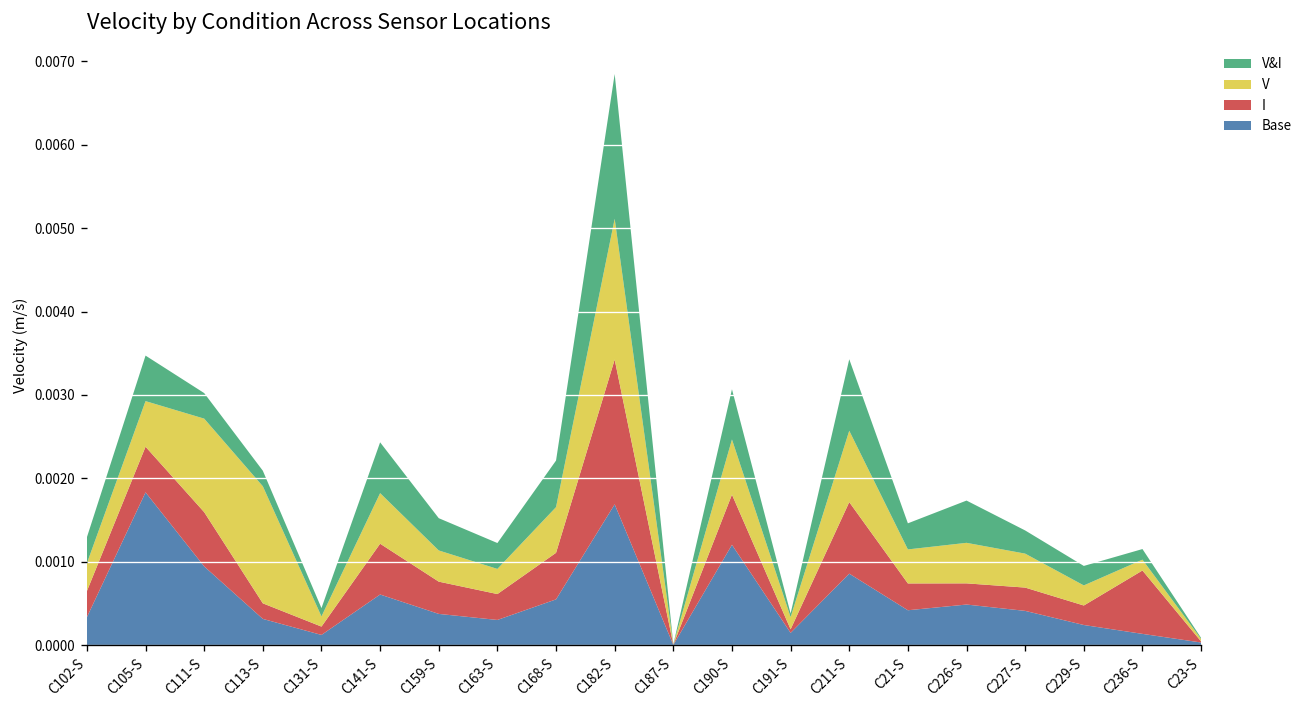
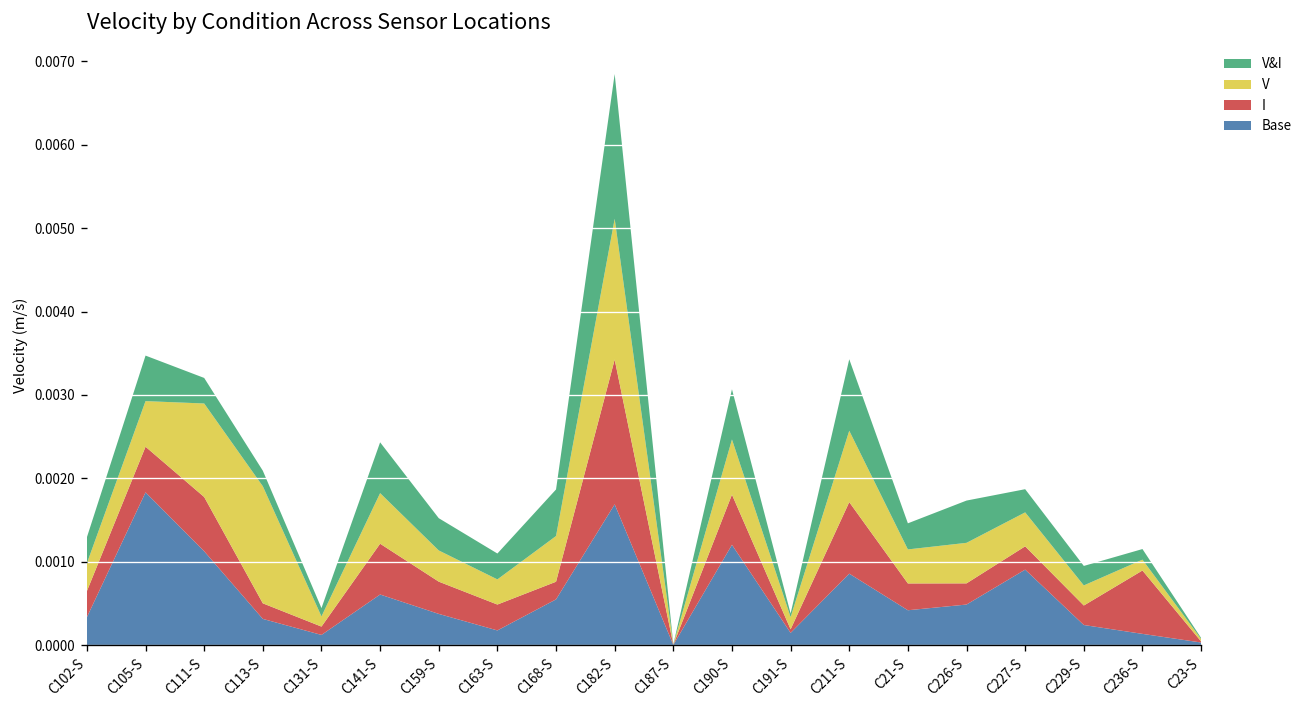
Base, C111-S: 0.0009 -> 0.0011
Base, C163-S: 0.0003 -> 0.0002
I, C168-S: 0.0006 -> 0.0002
Base, C227-S: 0.0004 -> 0.0009
